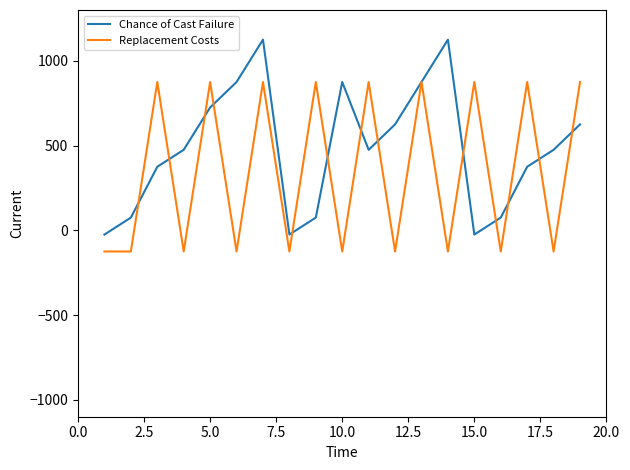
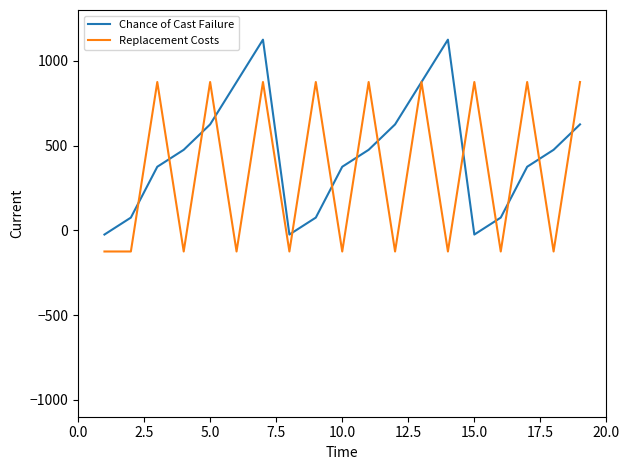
Chance of Cast Failure, 5.0: 730 -> 630
Chance of Cast Failure, 10.0: 880 -> 380
